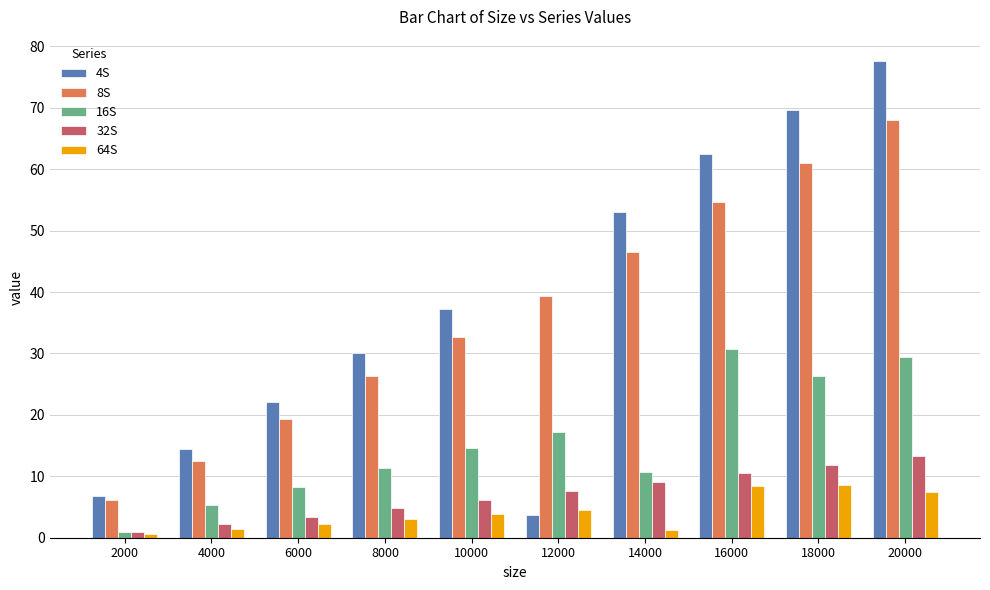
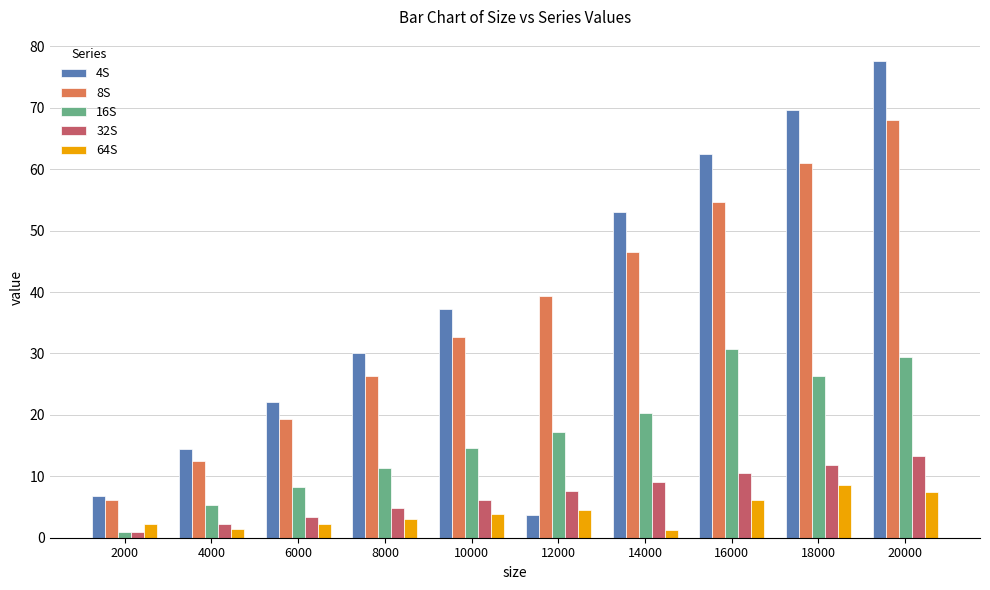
64S, 2000: 1 -> 2
16S, 14000: 11 -> 20
64S, 16000: 8 -> 6
